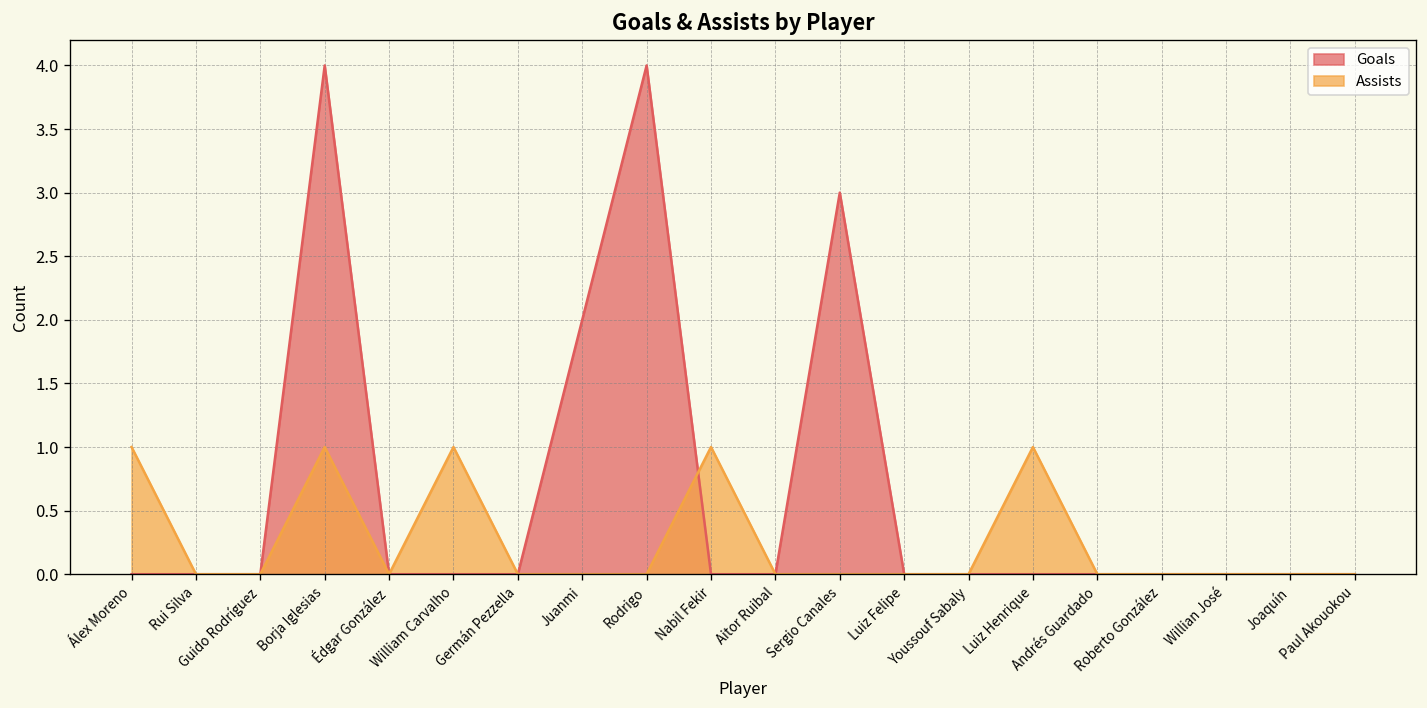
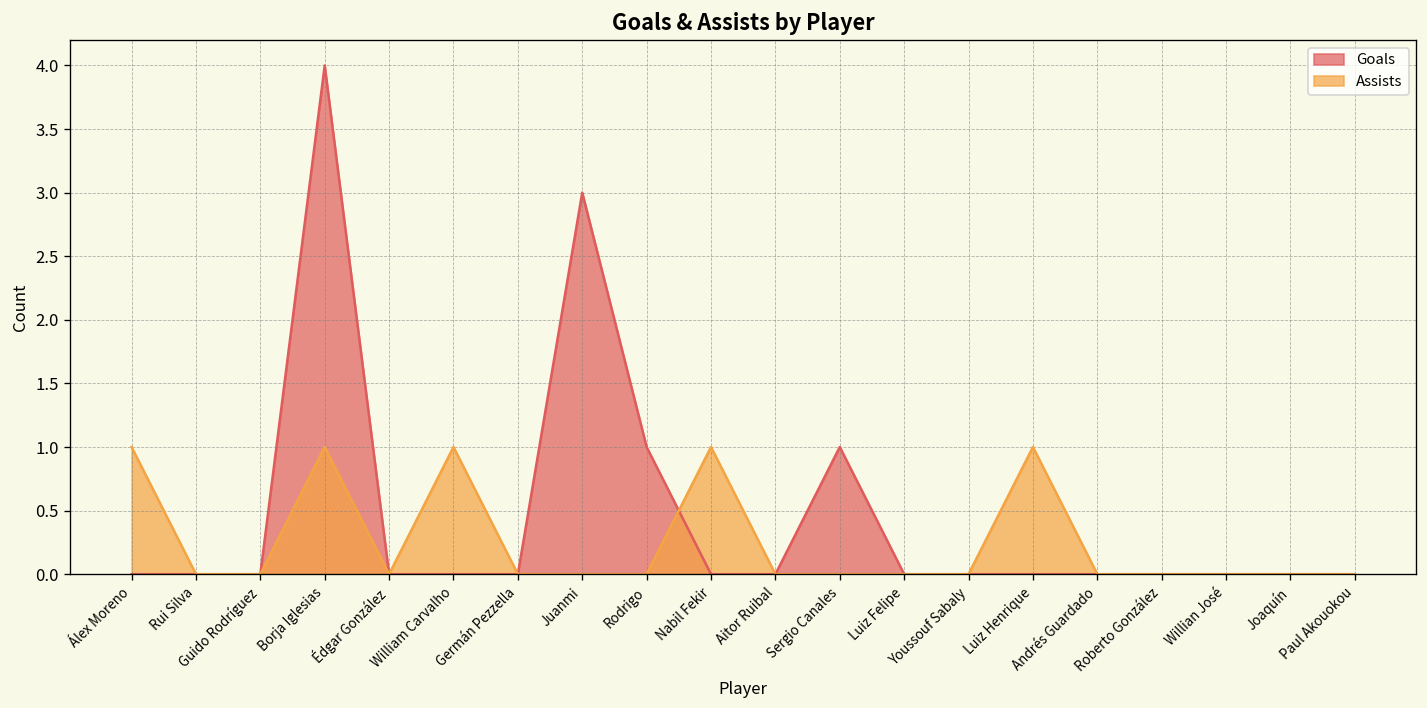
Goals, Juanmi: 2 -> 3
Goals, Rodrigo: 4 -> 1
Goals, Sergio Canales: 3 -> 1
